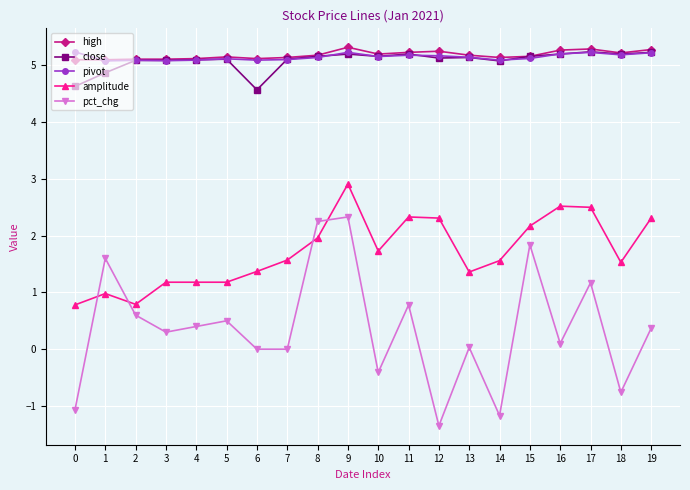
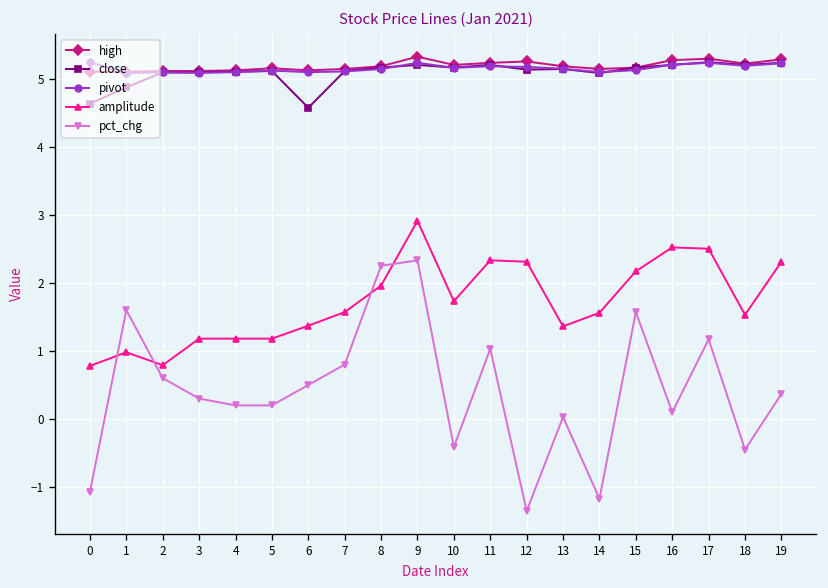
pct_chg, 4: 0.4 -> 0.2
pct_chg, 5: 0.5 -> 0.2
pct_chg, 6: 0.0 -> 0.5
pct_chg, 7: 0.0 -> 0.8
pct_chg, 11: 0.8 -> 1.0
pct_chg, 15: 1.8 -> 1.6
pct_chg, 18: -0.8 -> -0.5
